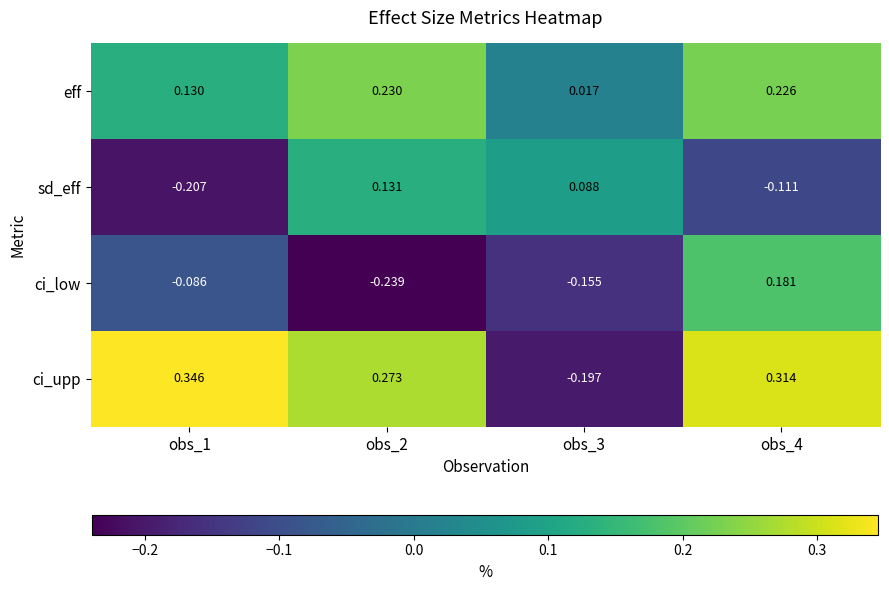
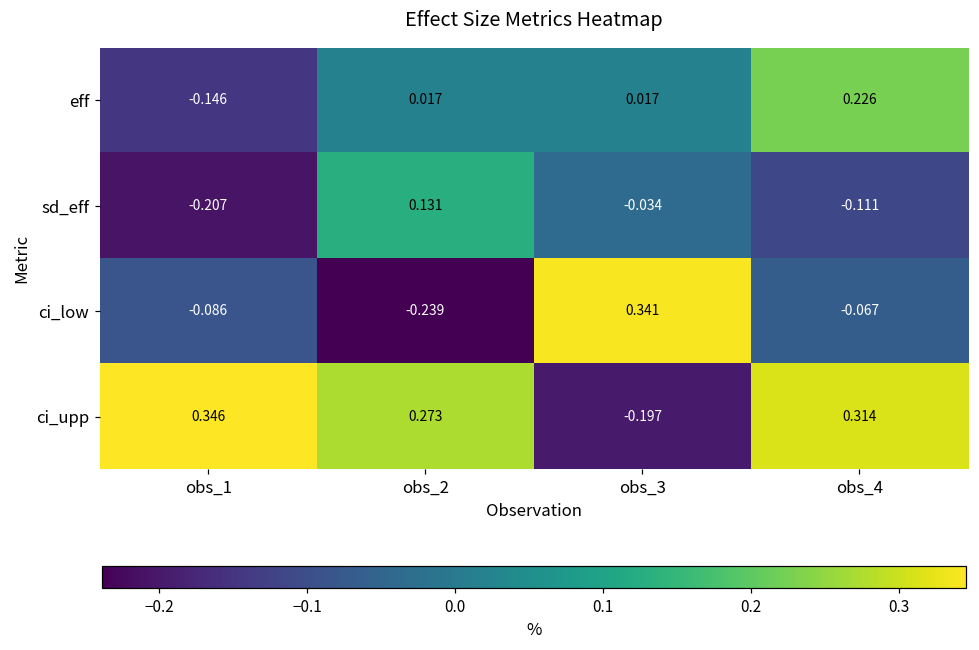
eff, obs_1: 0.130 -> -0.146
eff, obs_2: 0.230 -> 0.017
sd_eff, obs_3: 0.088 -> -0.034
ci_low, obs_3: -0.155 -> 0.341
ci_low, obs_4: 0.181 -> -0.067
